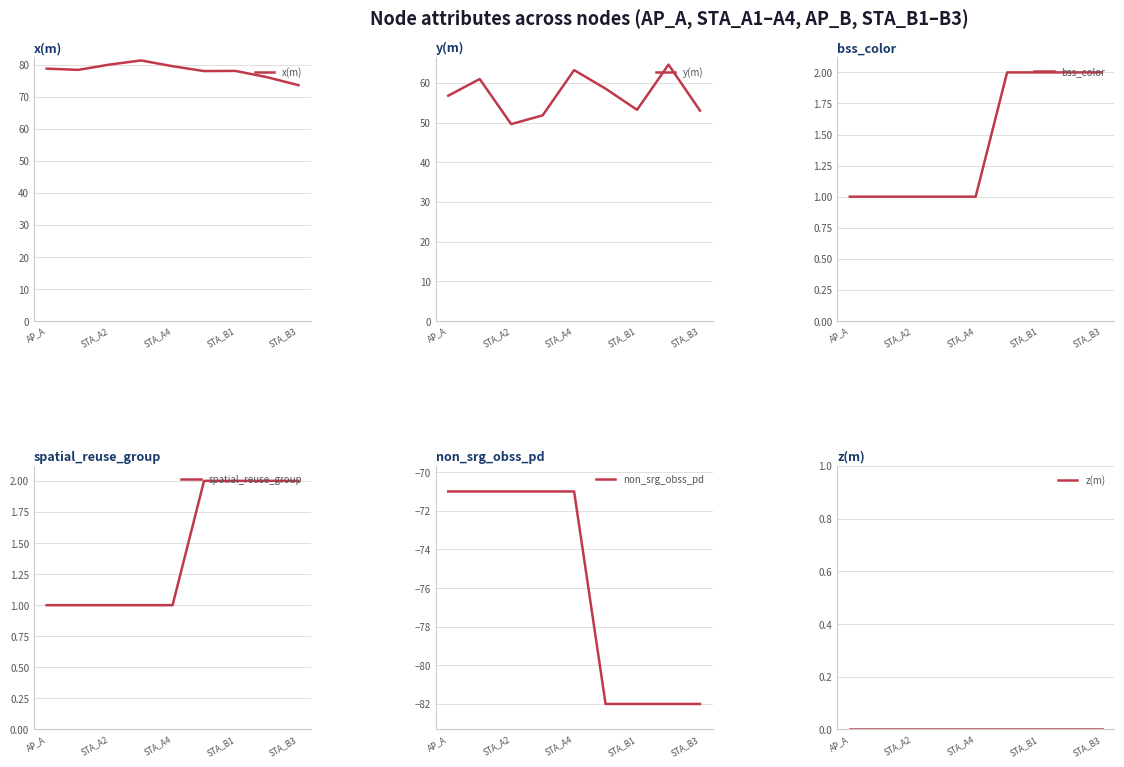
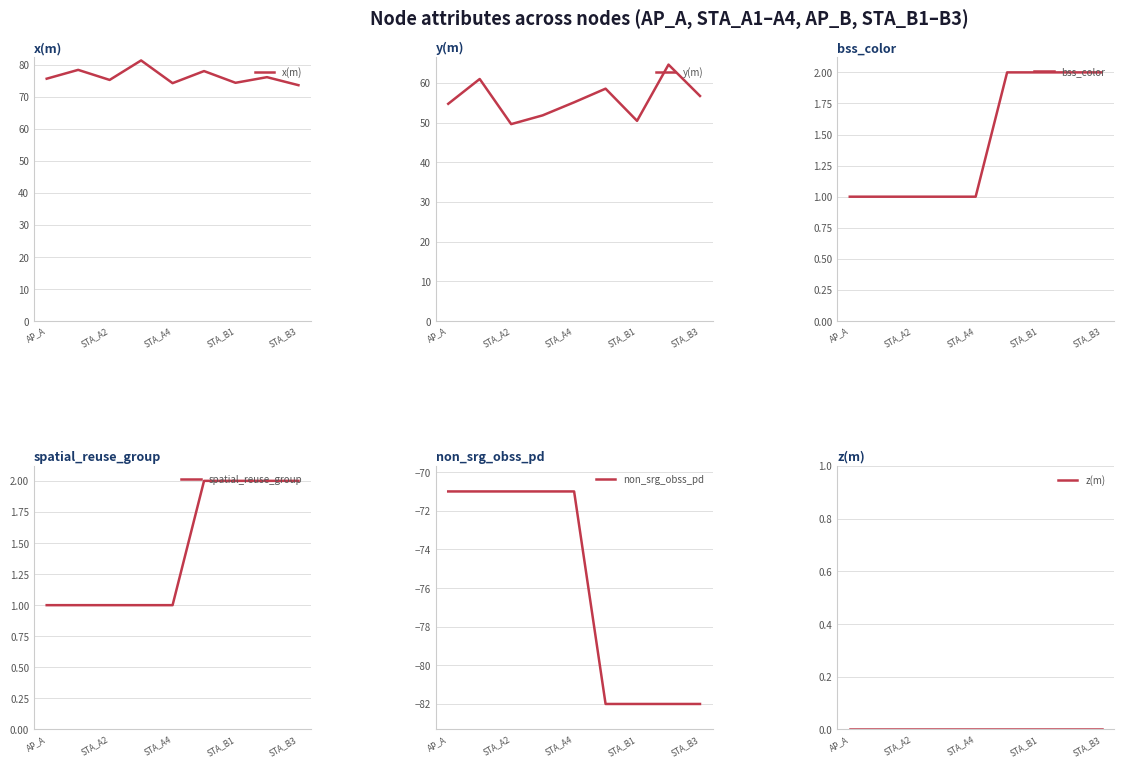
x(m), AP_A: 79 -> 76
x(m), STA_A2: 80 -> 75
x(m), STA_A4: 80 -> 74
x(m), STA_B1: 78 -> 74
y(m), AP_A: 57 -> 55
y(m), STA_A4: 63 -> 55
y(m), STA_B1: 53 -> 50
y(m), STA_B3: 53 -> 57
